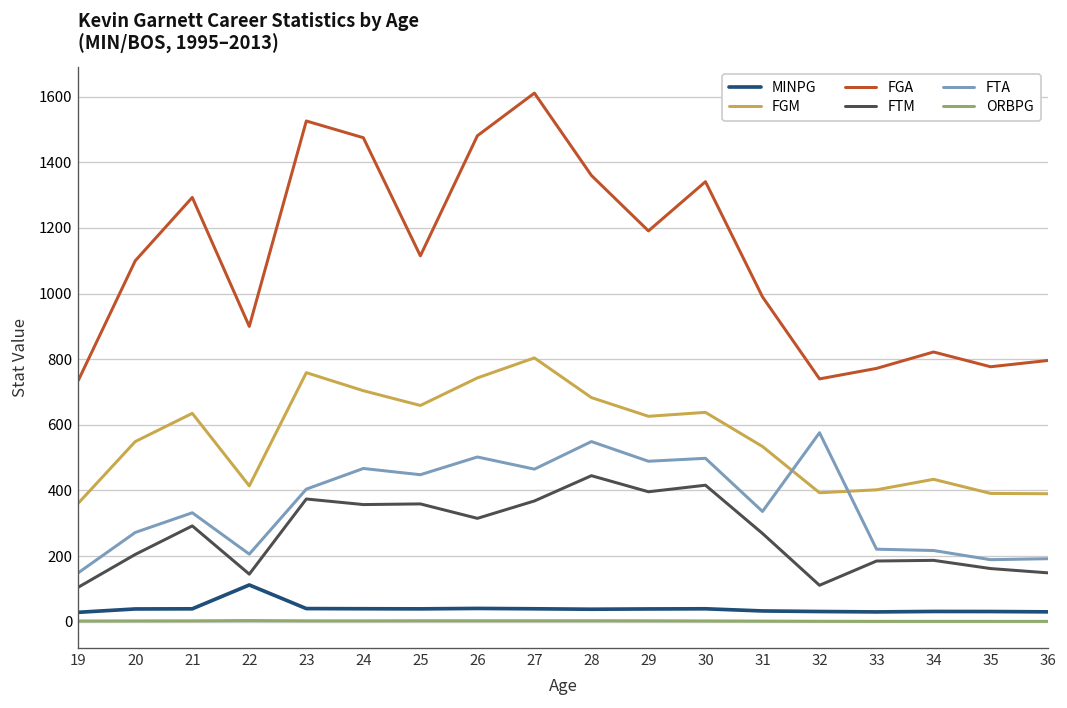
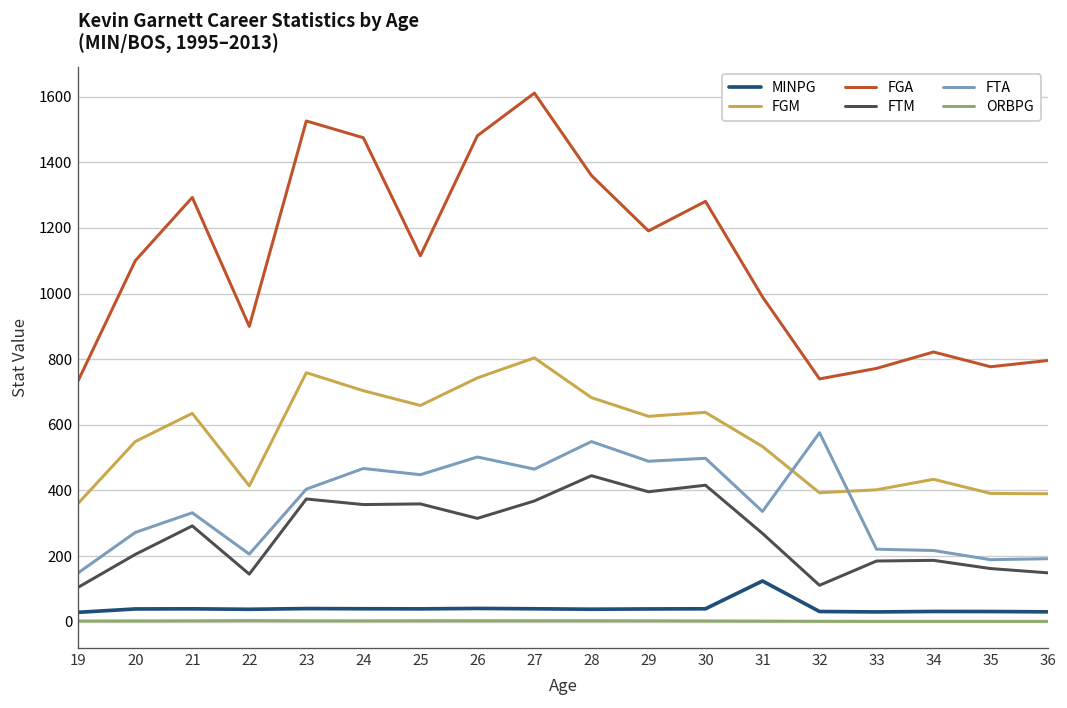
MINPG, 22: 110 -> 40
FGA, 30: 1340 -> 1280
MINPG, 31: 30 -> 120
